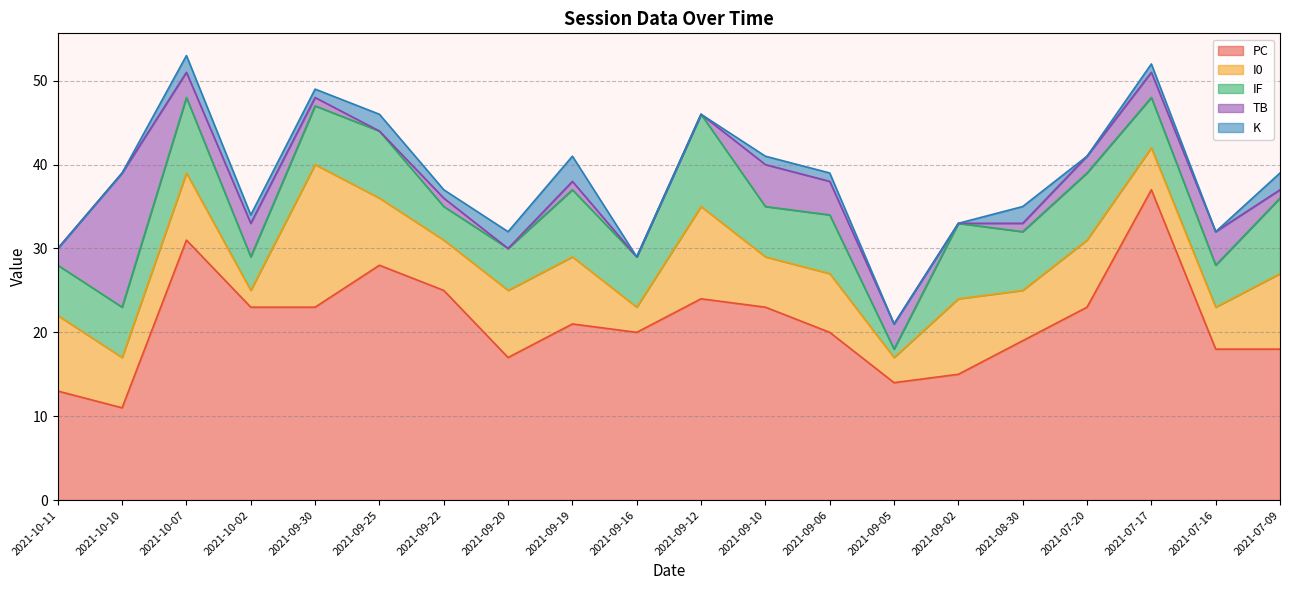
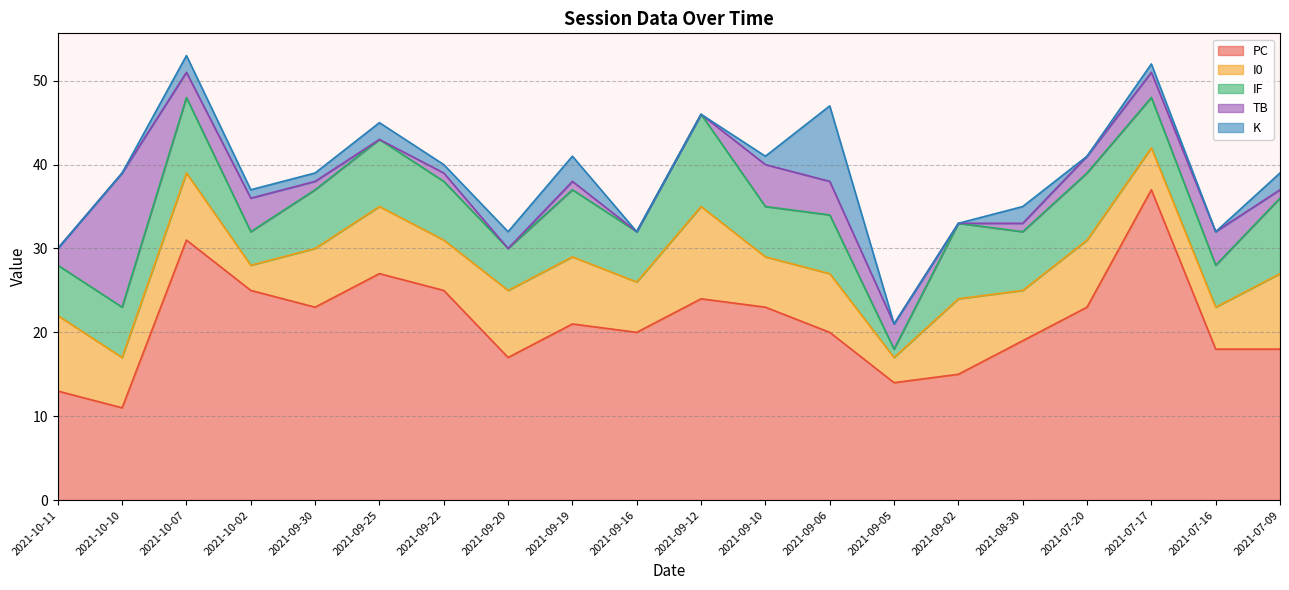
PC, 2021-10-02: 23 -> 25
I0, 2021-10-02: 2 -> 3
I0, 2021-09-30: 17 -> 7
PC, 2021-09-25: 28 -> 27
IF, 2021-09-22: 4 -> 7
I0, 2021-09-16: 3 -> 6
K, 2021-09-06: 1 -> 9
